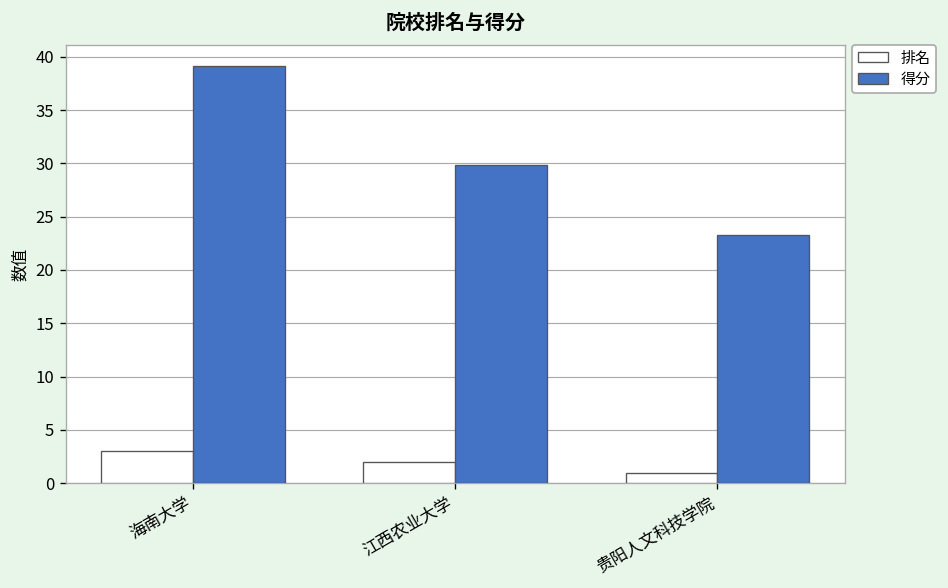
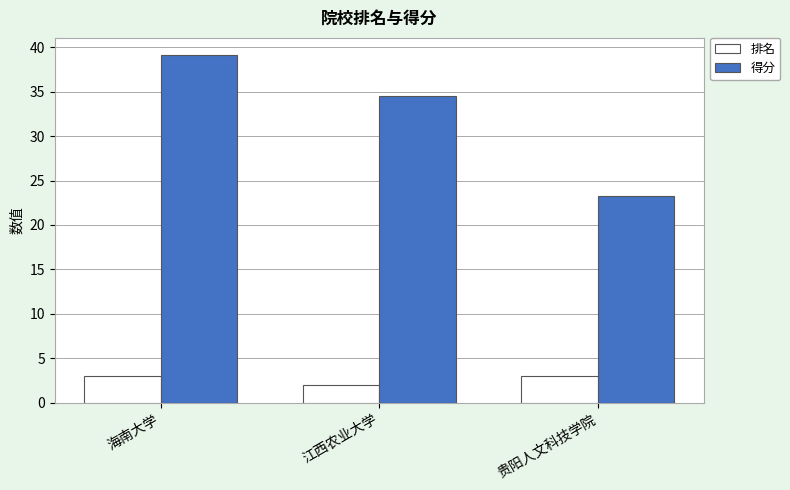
得分, 江西农业大学: 30 -> 35
排名, 贵阳人文科技学院: 1 -> 3
